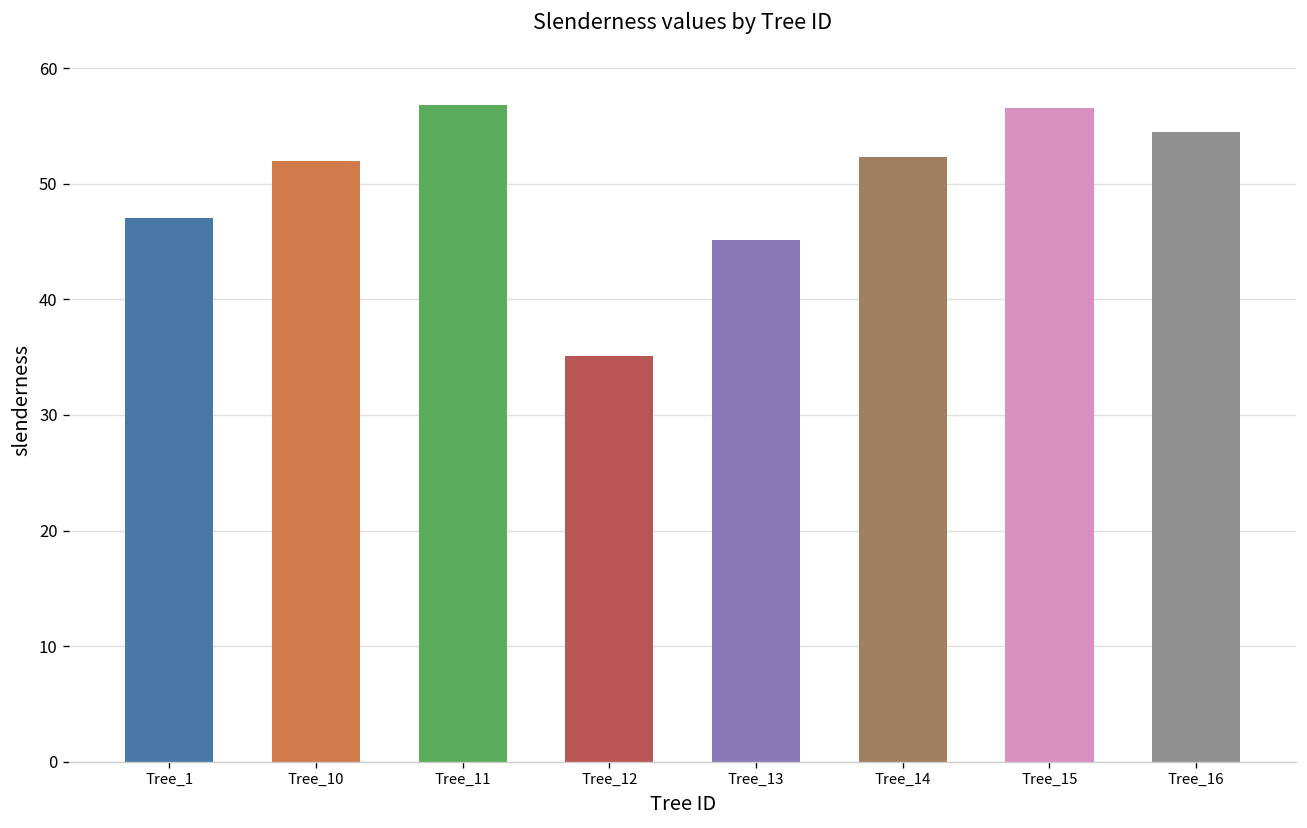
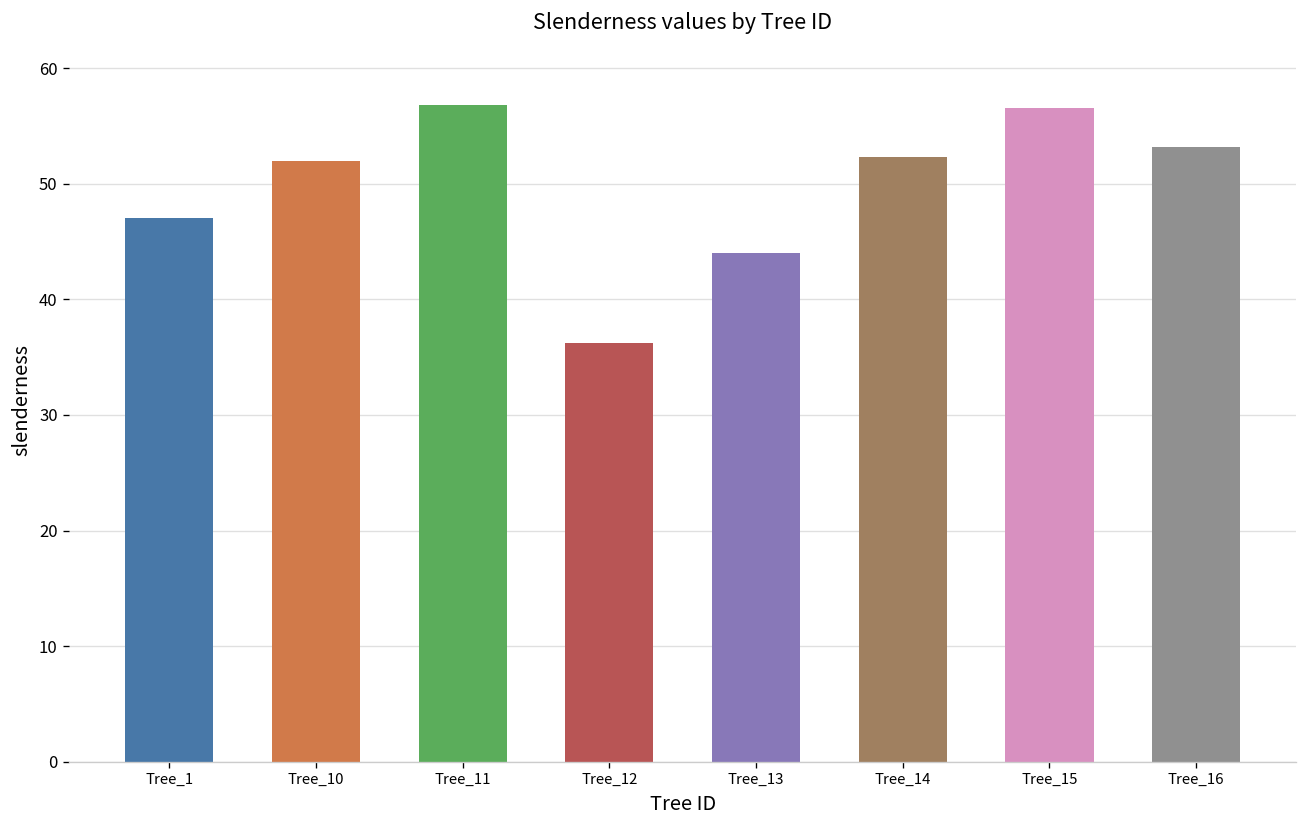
Tree_12: 35 -> 36
Tree_13: 45 -> 44
Tree_16: 55 -> 53
